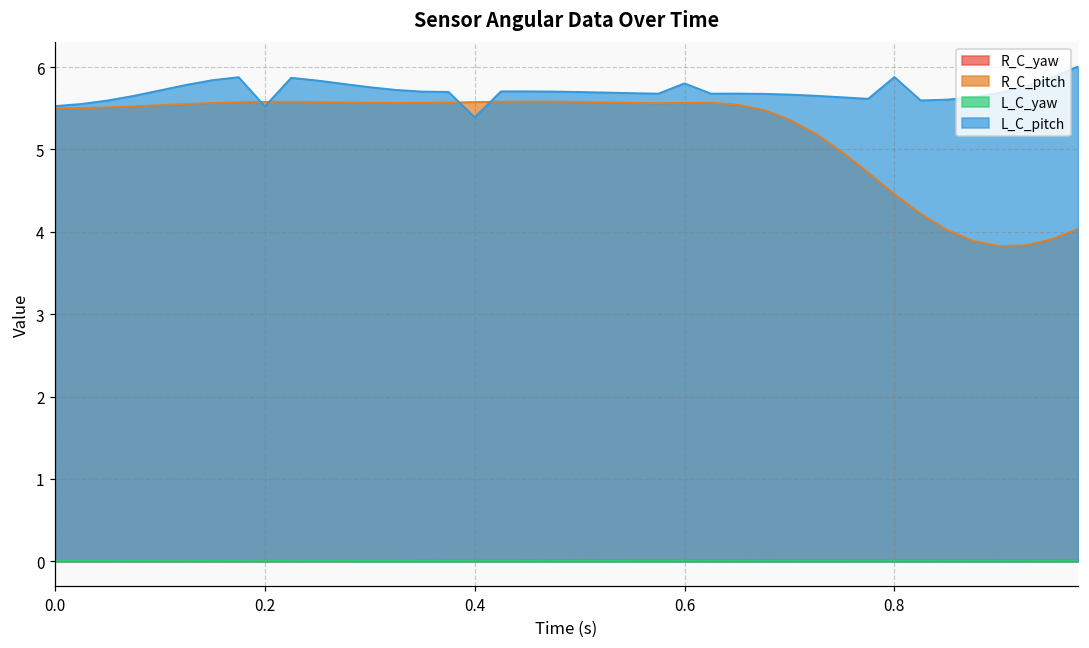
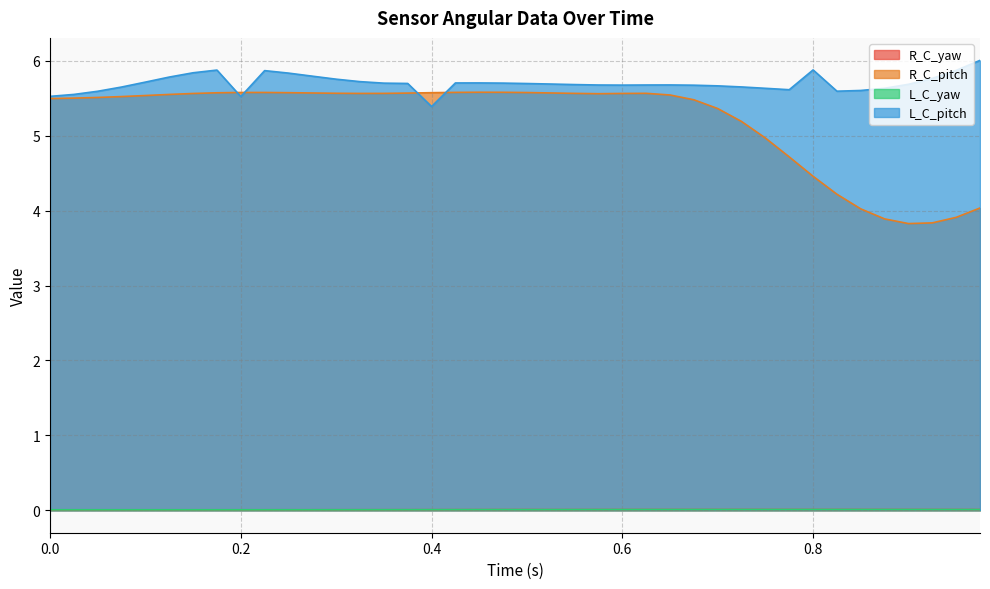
L_C_pitch, 0.6: 5.8 -> 5.7
